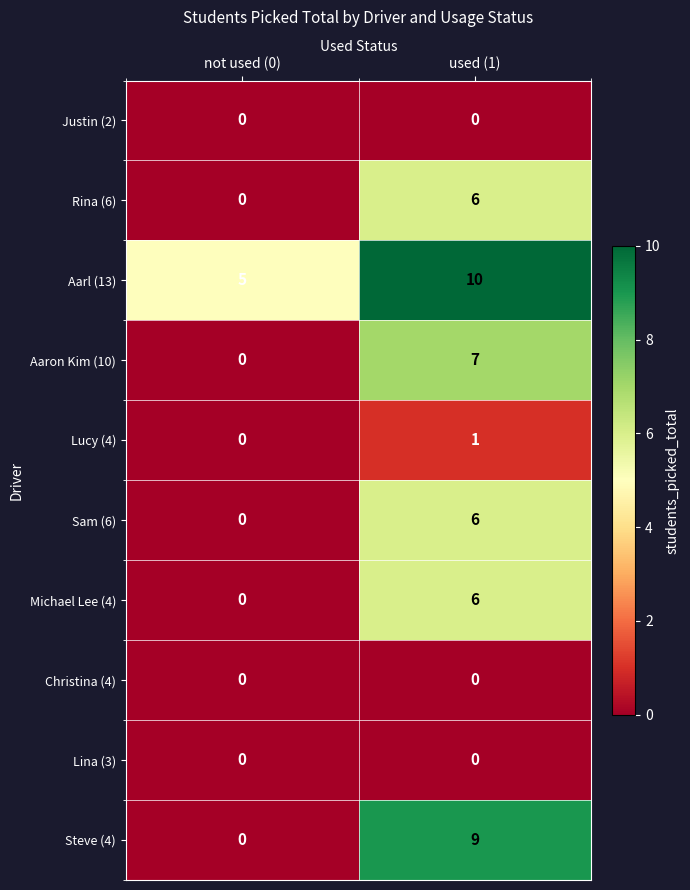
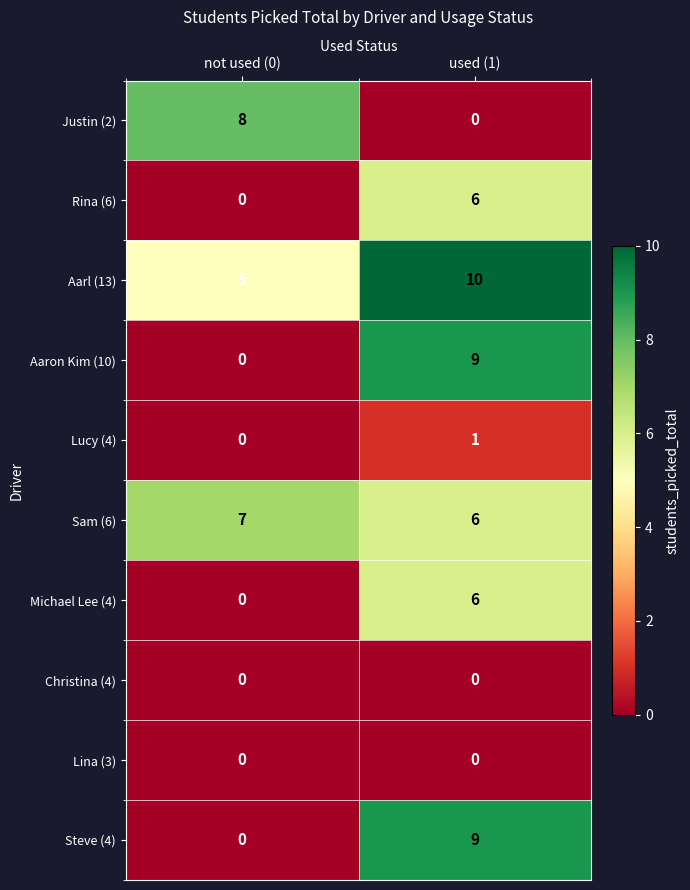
Justin (2), not used (0): 0 -> 8
Aaron Kim (10), used (1): 7 -> 9
Sam (6), not used (0): 0 -> 7
